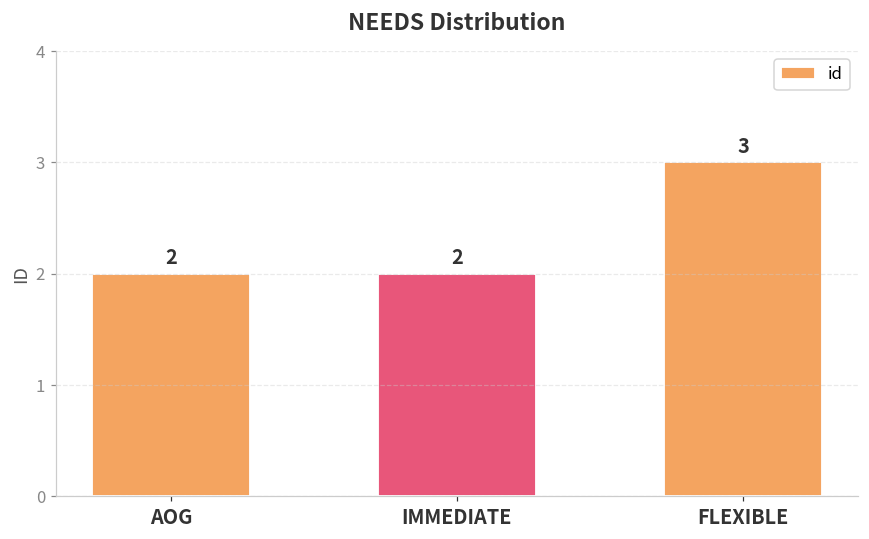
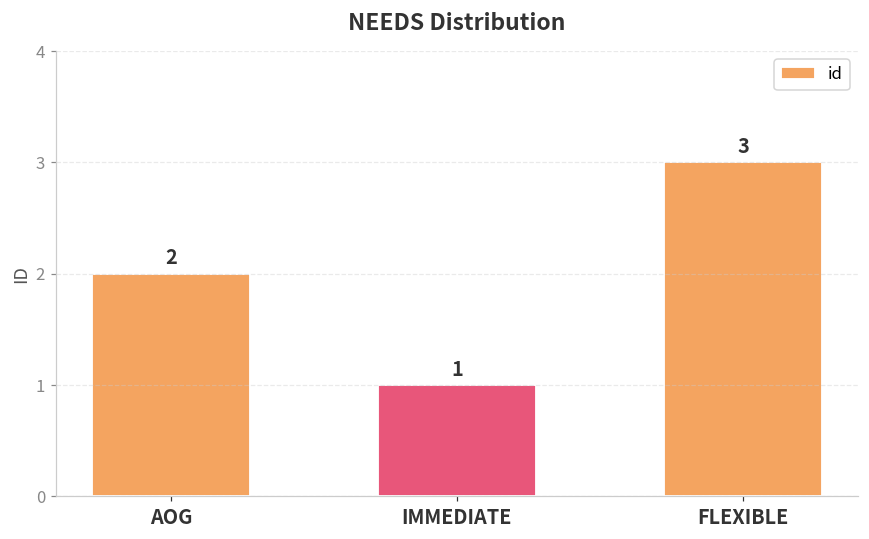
IMMEDIATE: 2 -> 1
